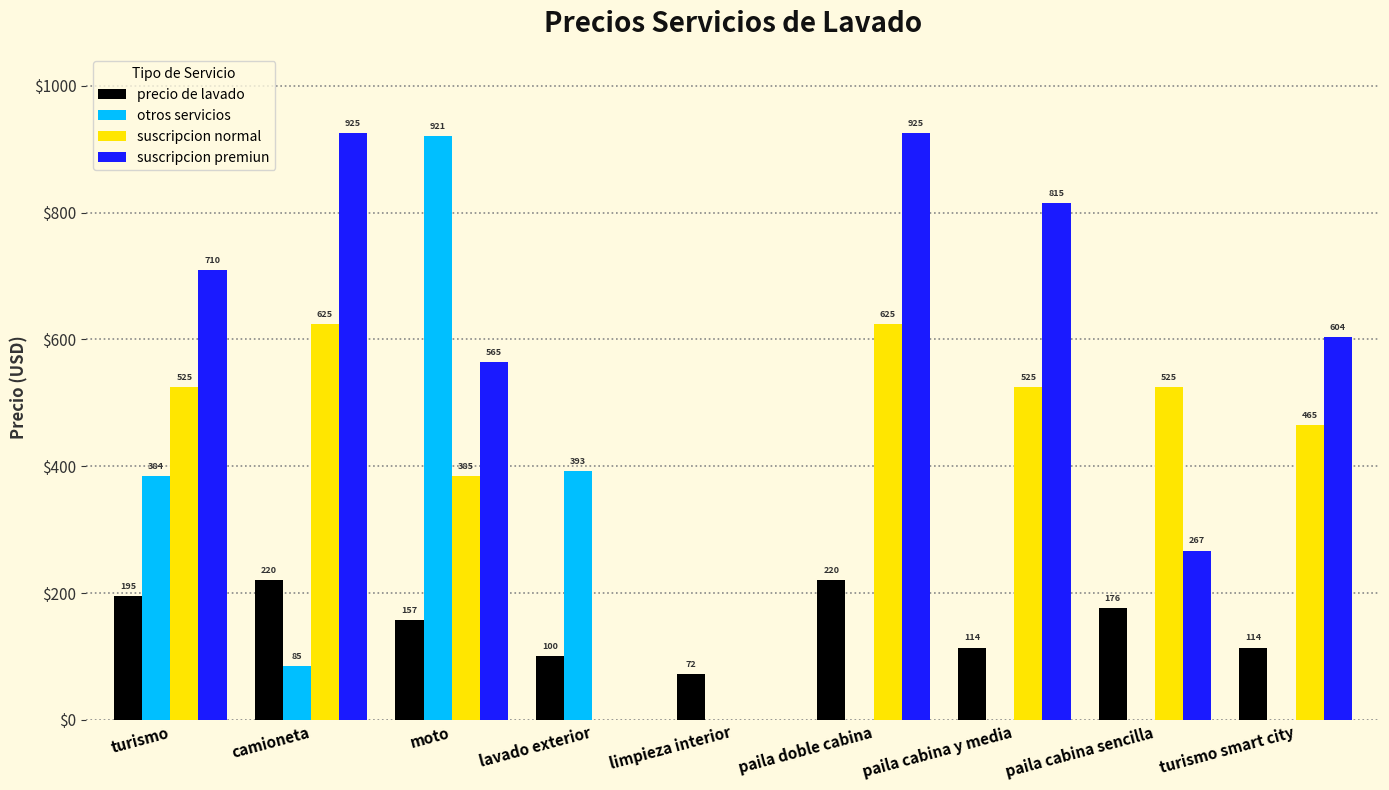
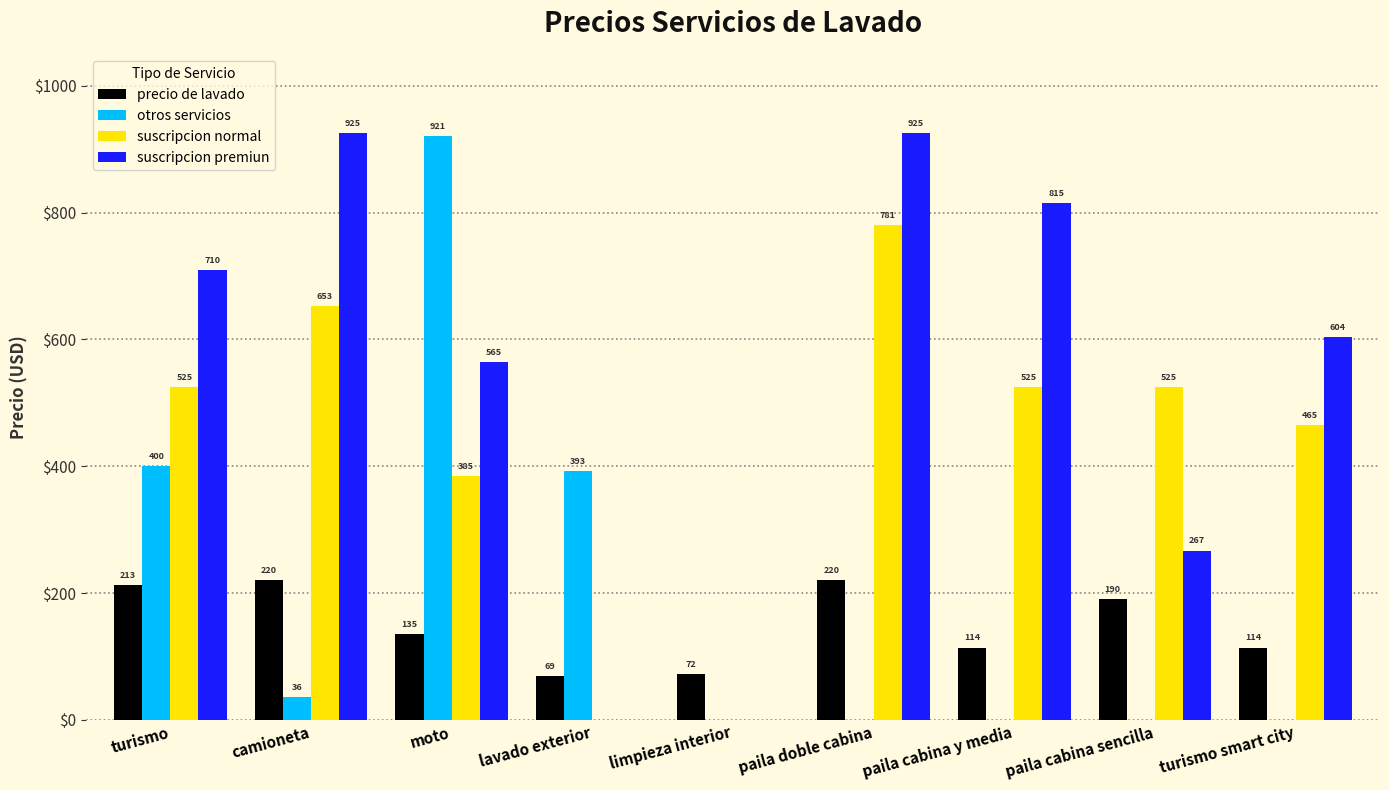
precio de lavado, turismo: 195 -> 213
otros servicios, turismo: 384 -> 400
otros servicios, camioneta: 85 -> 36
suscripcion normal, camioneta: 625 -> 653
precio de lavado, moto: 157 -> 135
precio de lavado, lavado exterior: 100 -> 69
suscripcion normal, paila doble cabina: 625 -> 781
precio de lavado, paila cabina sencilla: 176 -> 190
